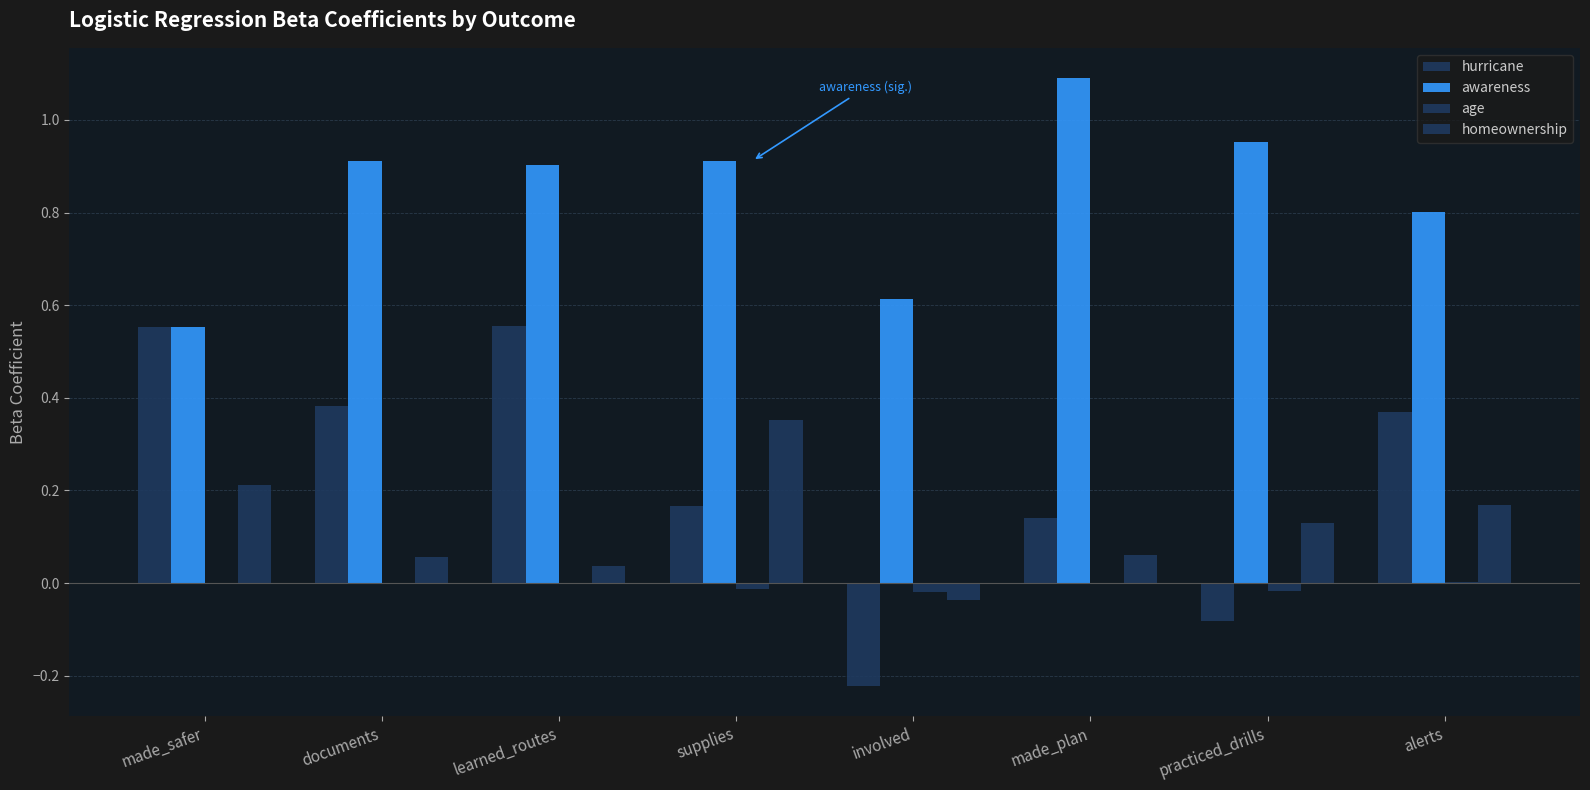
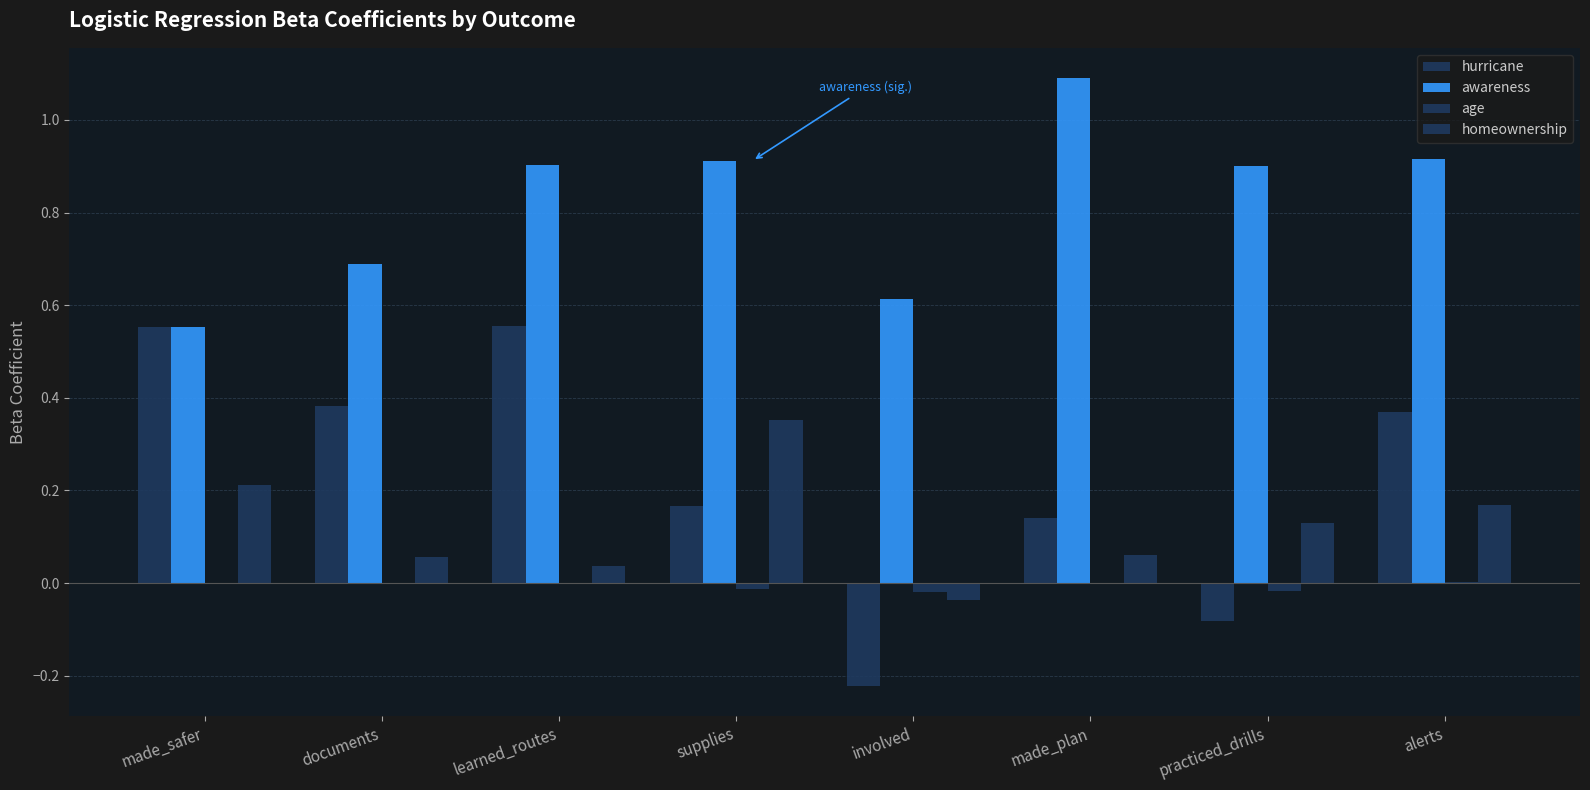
awareness, documents: 0.91 -> 0.69
awareness, practiced_drills: 0.95 -> 0.90
awareness, alerts: 0.80 -> 0.92
